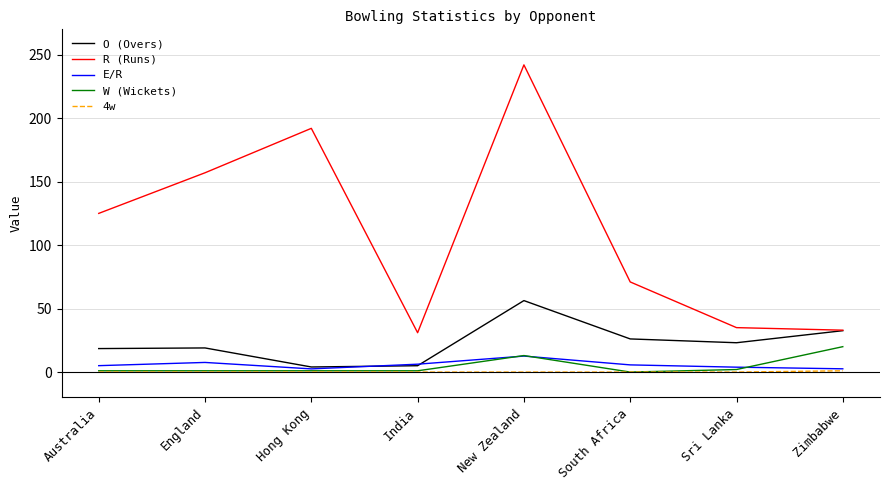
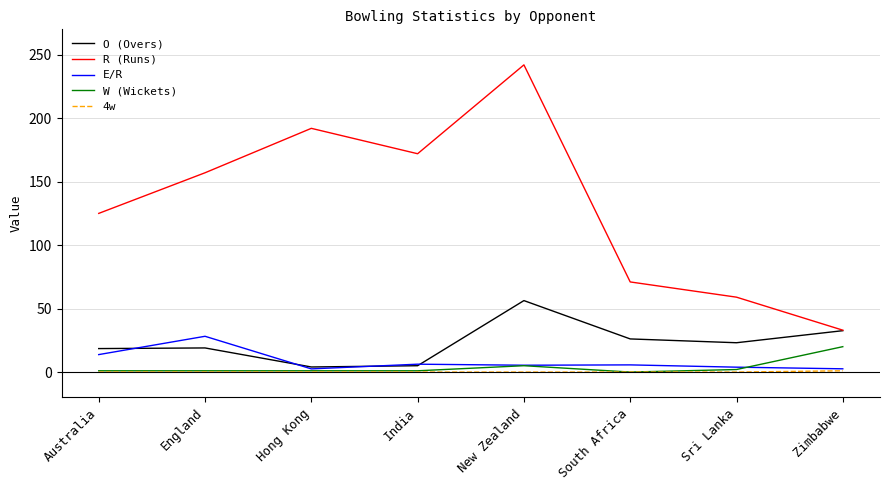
E/R, Australia: 5 -> 14
E/R, England: 8 -> 28
R (Runs), India: 31 -> 172
E/R, New Zealand: 13 -> 5
W (Wickets), New Zealand: 13 -> 5
R (Runs), Sri Lanka: 35 -> 59
